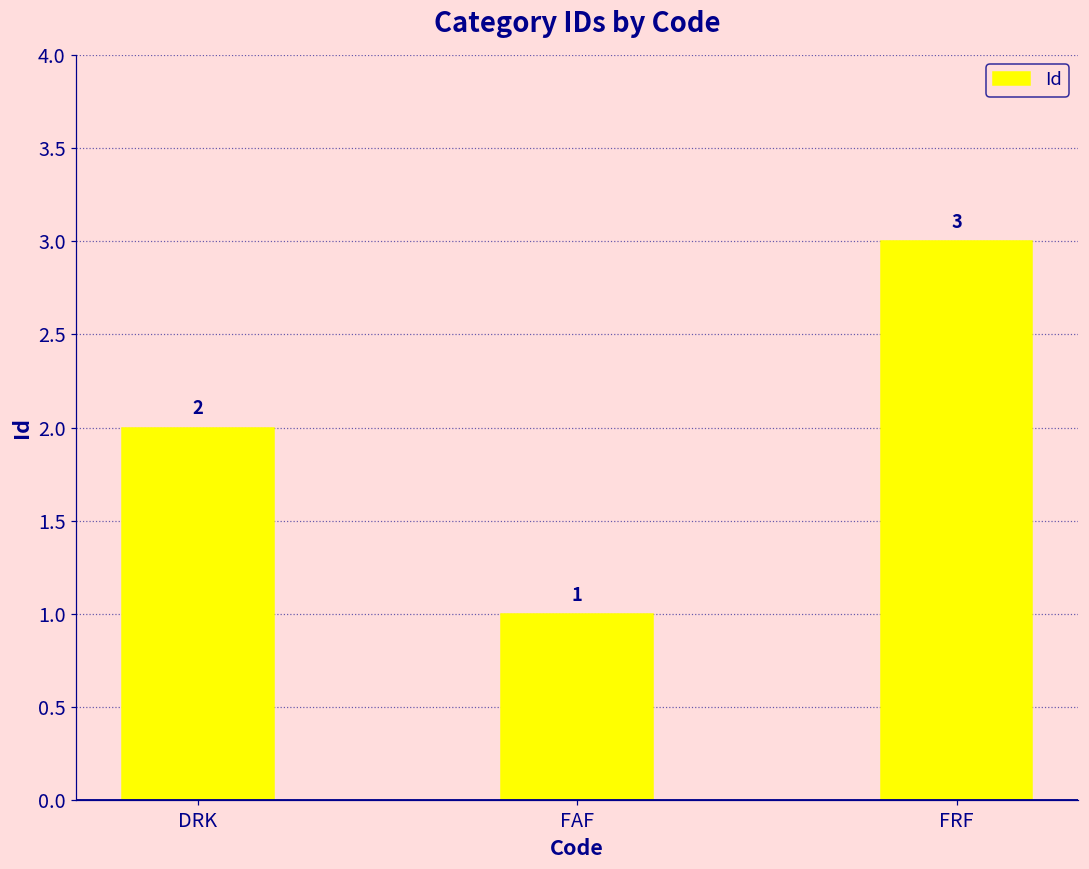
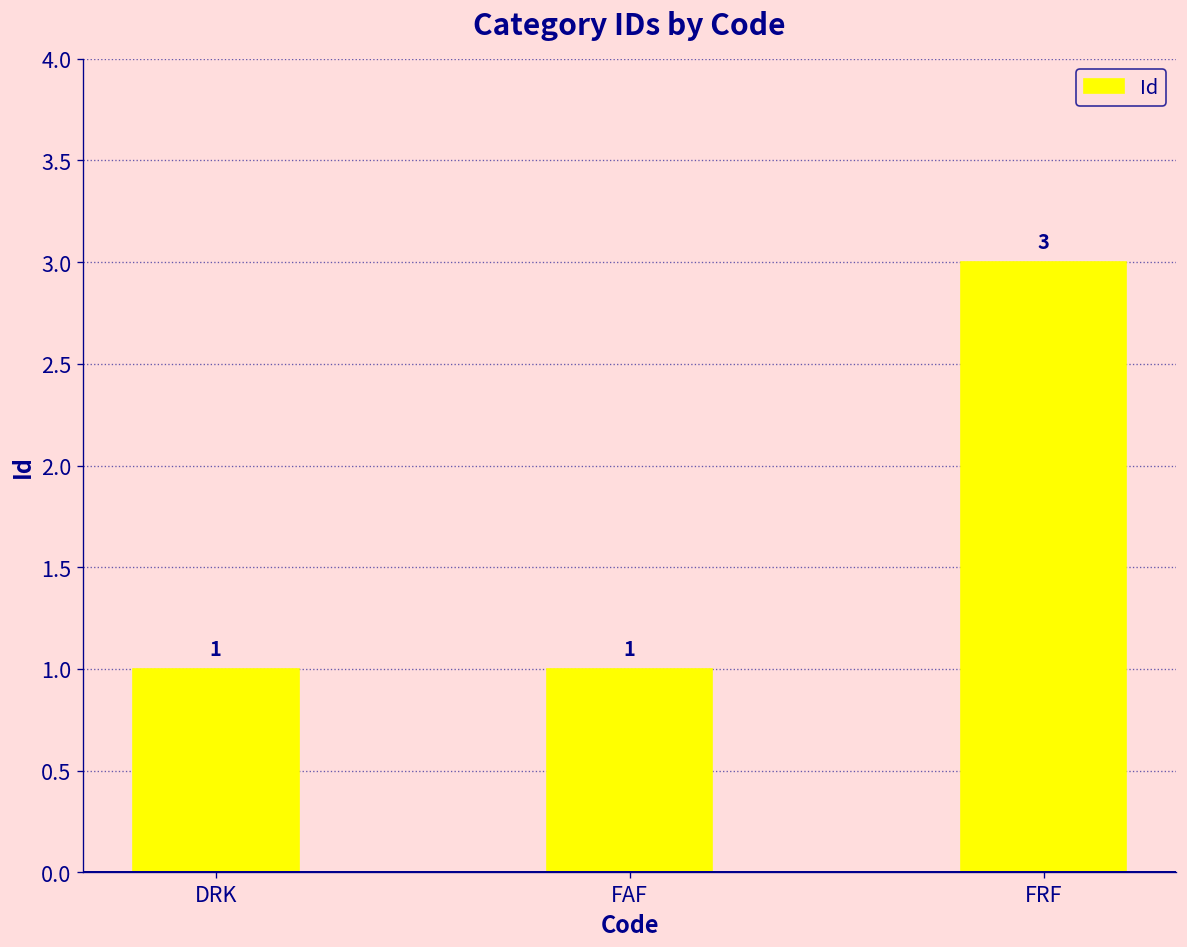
DRK: 2 -> 1
